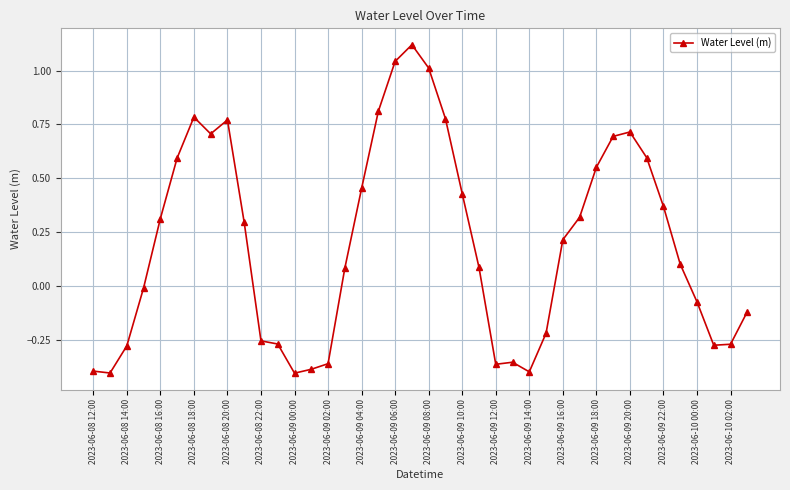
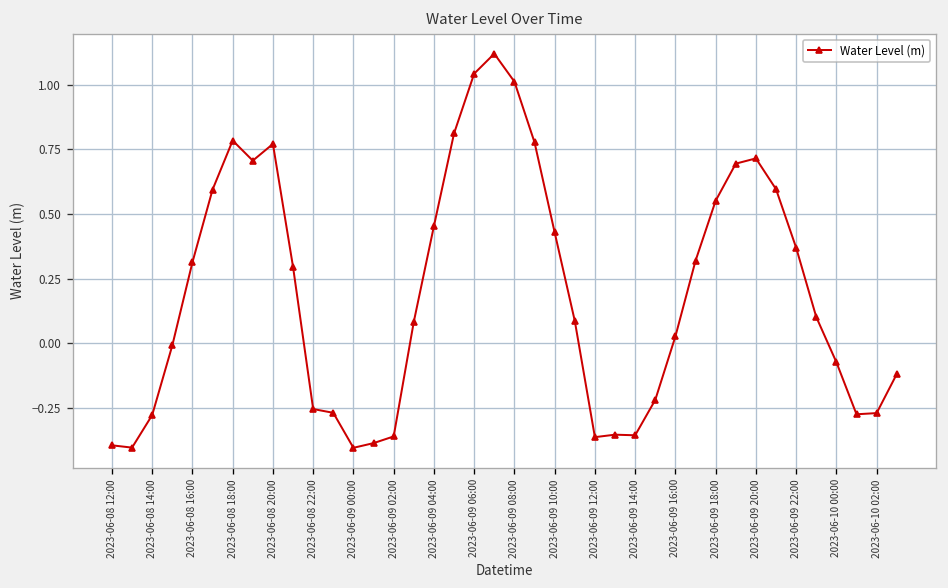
2023-06-09 14:00: -0.40 -> -0.36
2023-06-09 16:00: 0.21 -> 0.03
